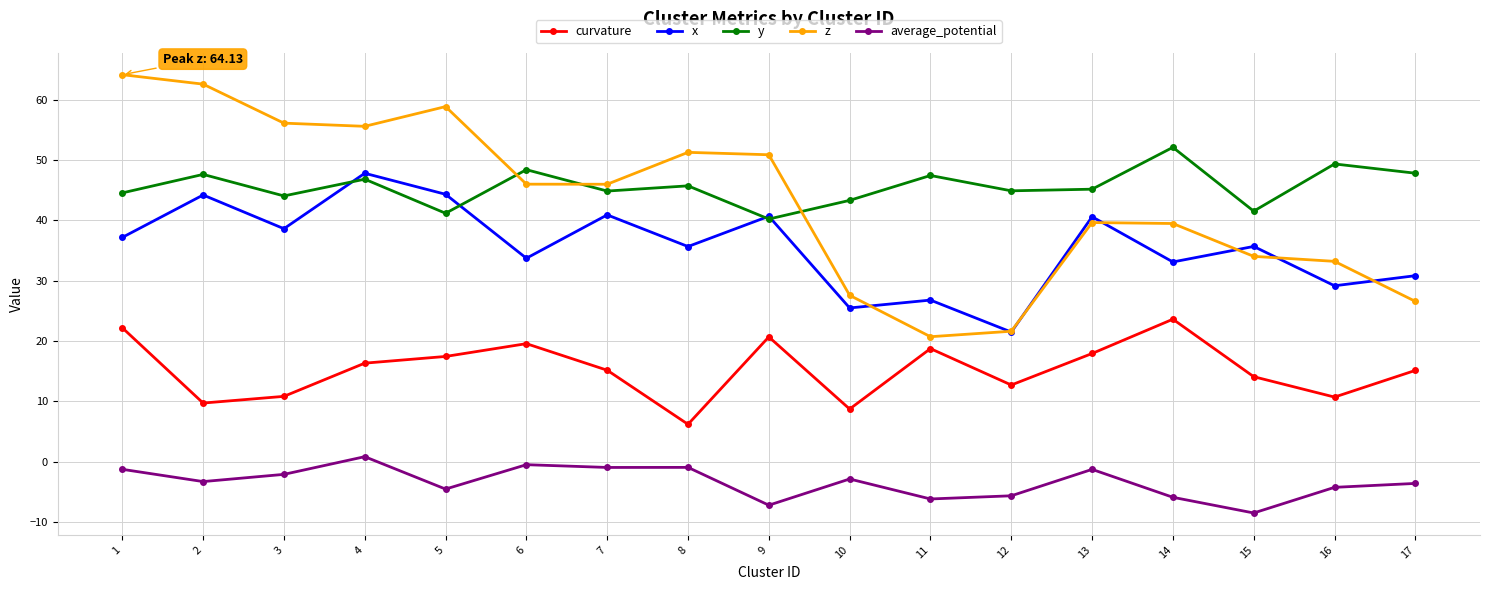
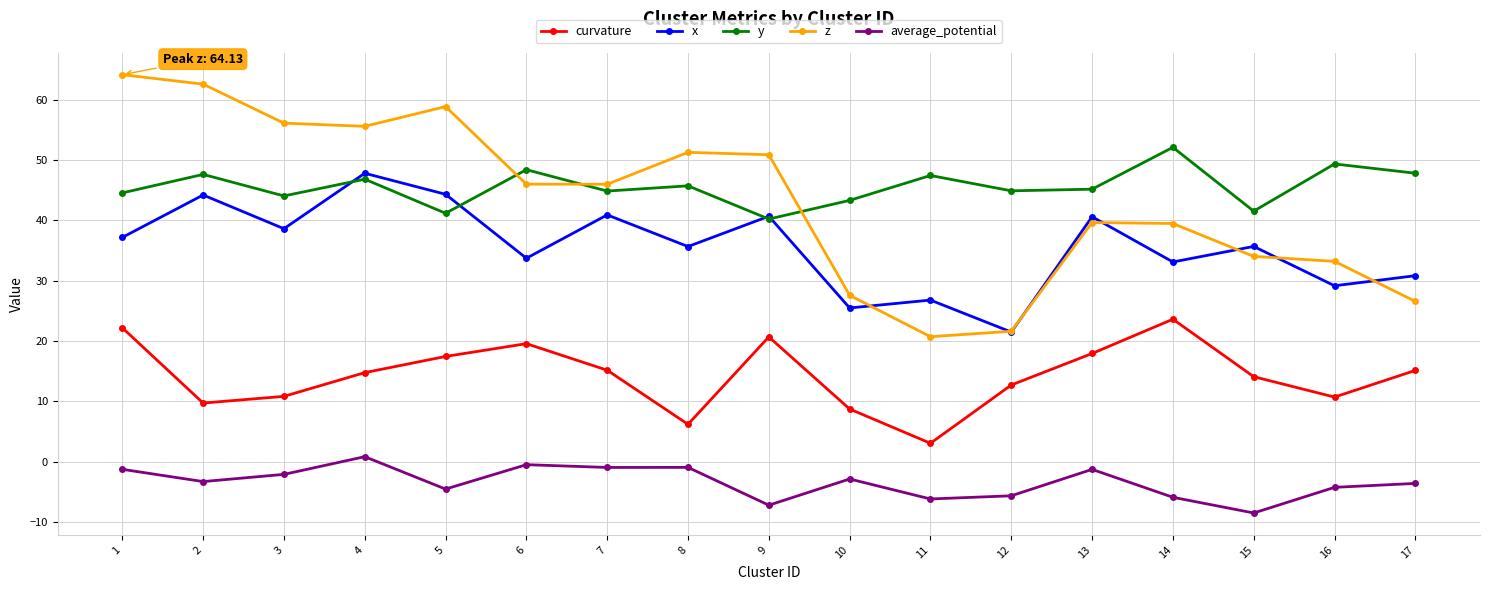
curvature, 4: 16 -> 15
curvature, 11: 19 -> 3
